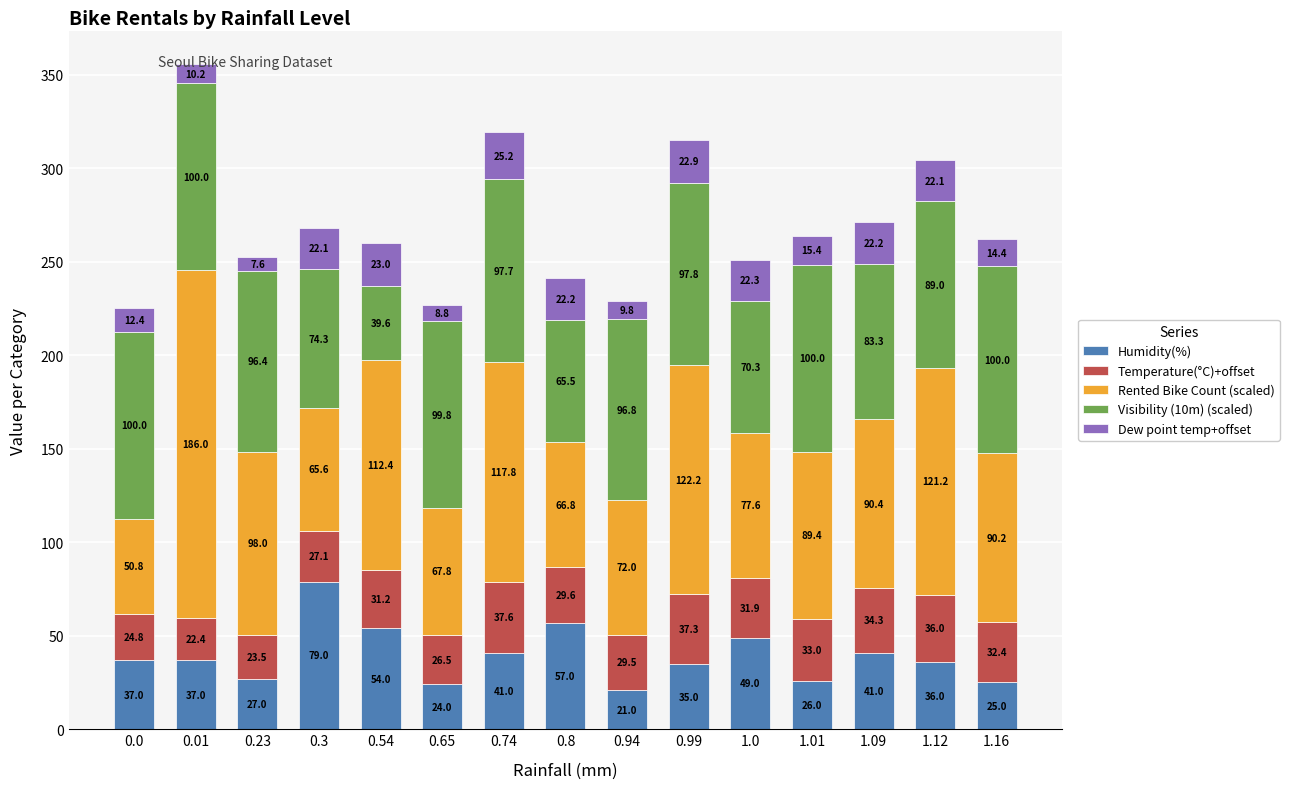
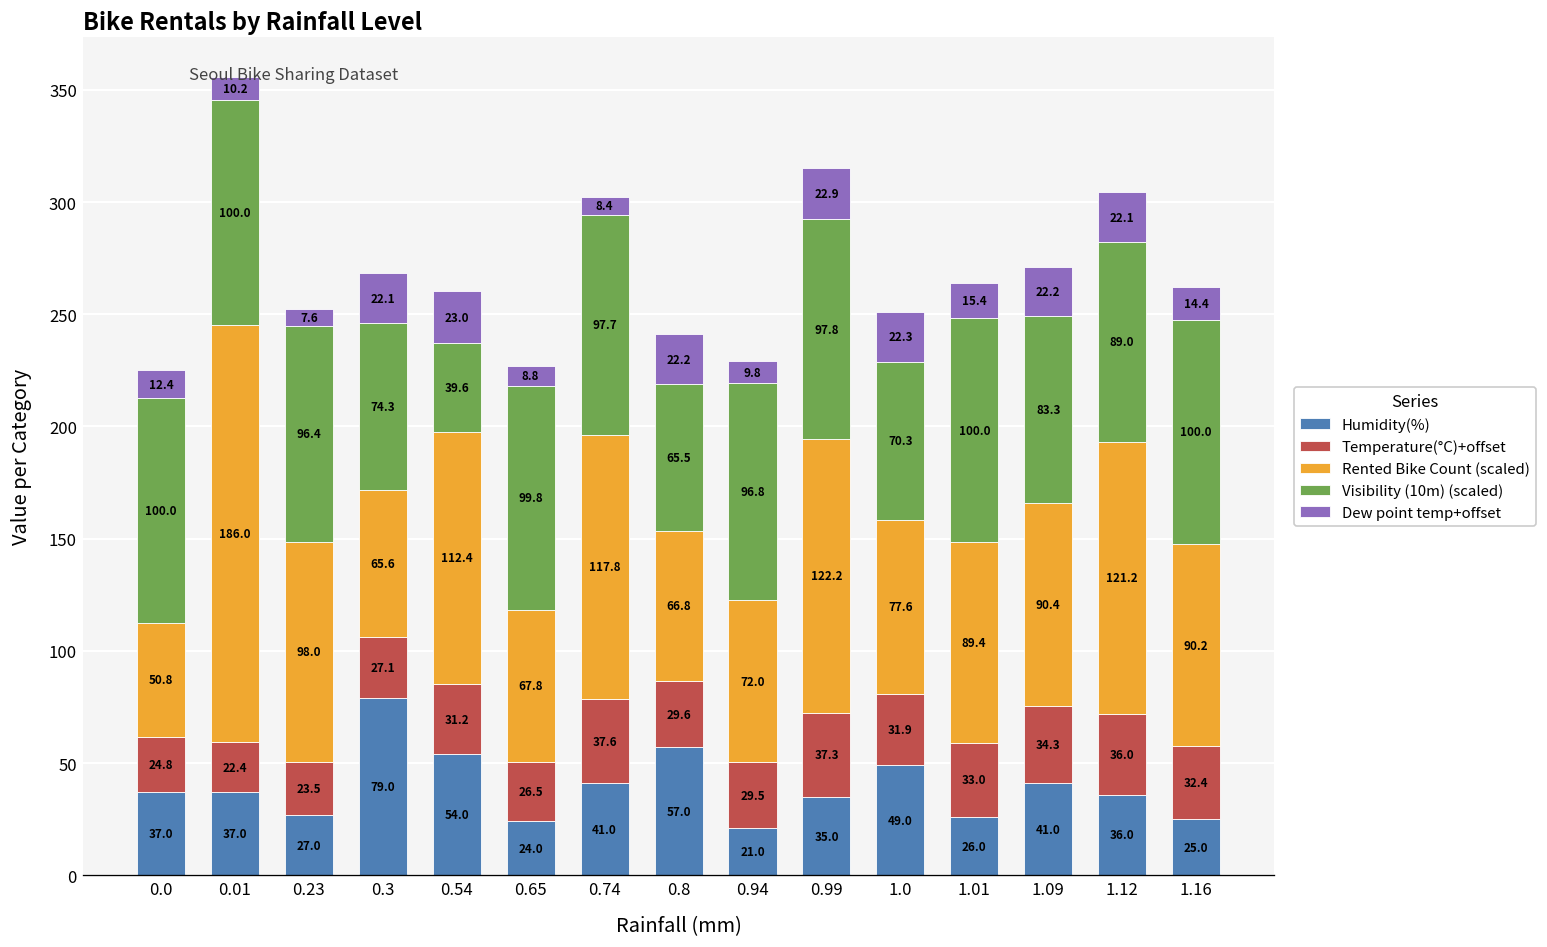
Dew point temp+offset, 0.74: 25.2 -> 8.4
